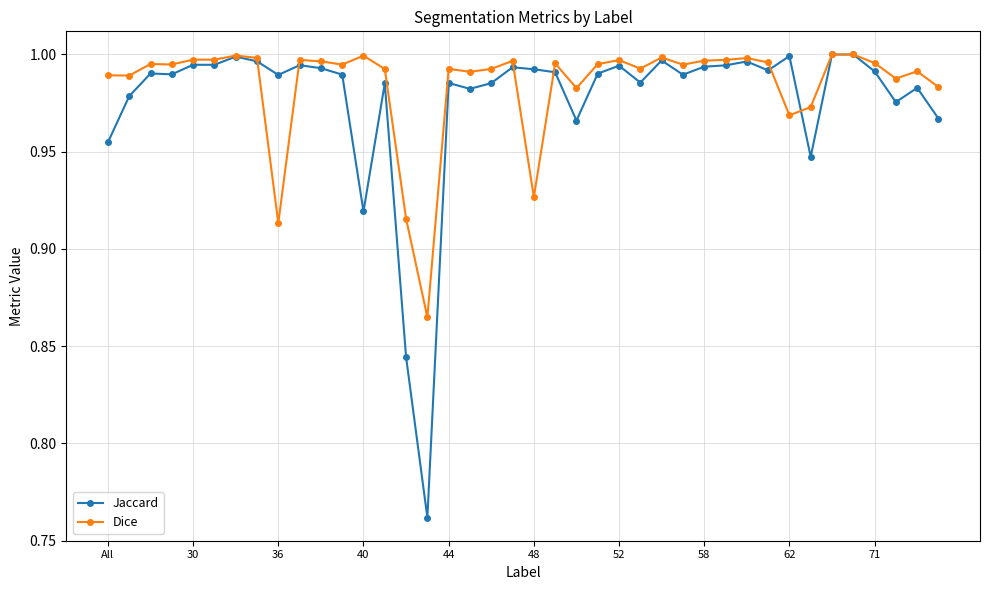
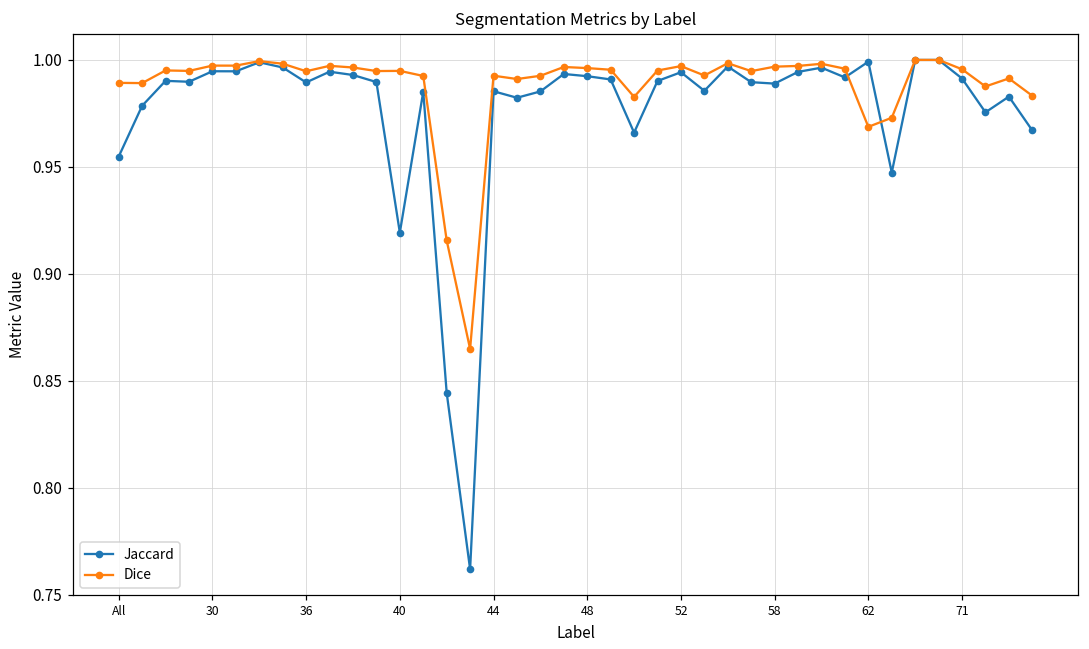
Dice, 36: 0.913 -> 0.995
Dice, 40: 0.999 -> 0.995
Dice, 48: 0.927 -> 0.996
Jaccard, 58: 0.994 -> 0.989
